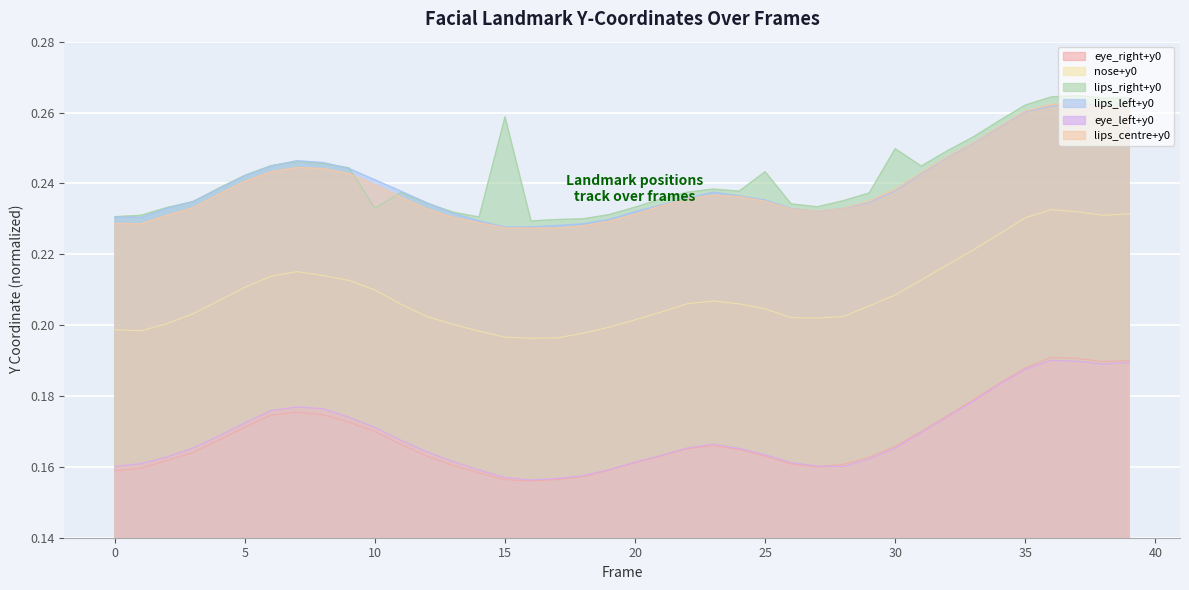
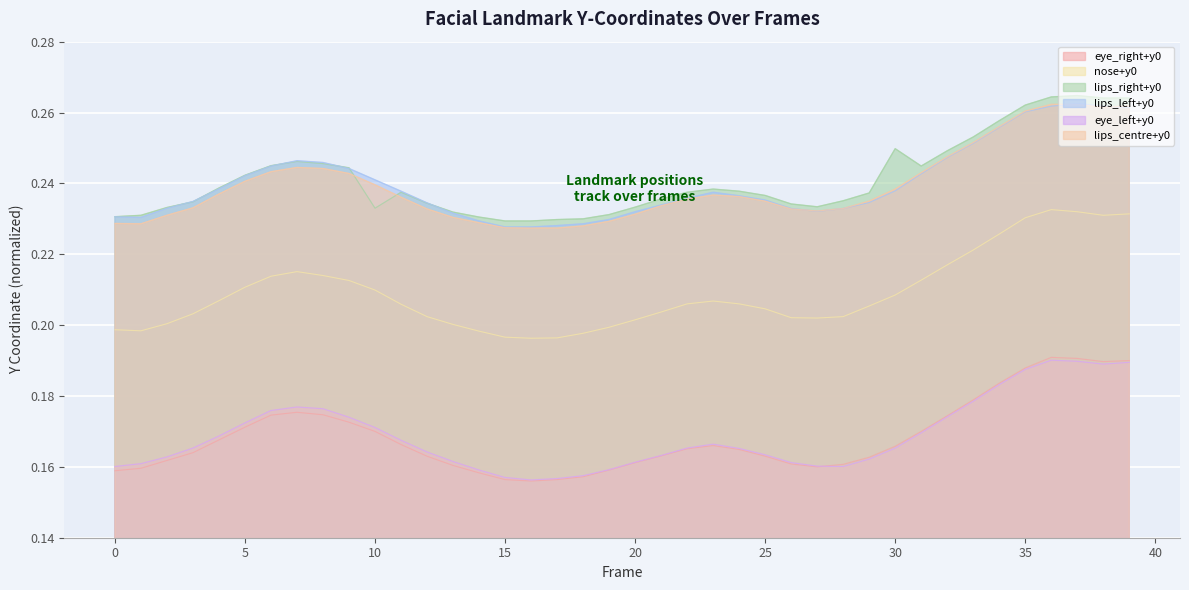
lips_right+y0, 15: 0.259 -> 0.229
lips_right+y0, 25: 0.243 -> 0.237
